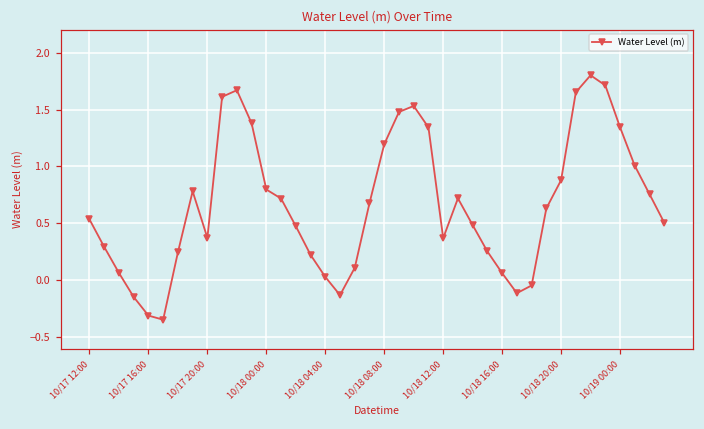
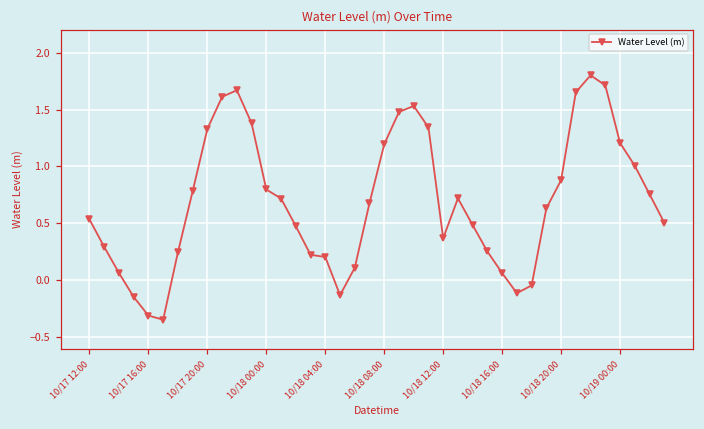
10/17 20:00: 0.37 -> 1.33
10/18 04:00: 0.03 -> 0.21
10/19 00:00: 1.34 -> 1.21
